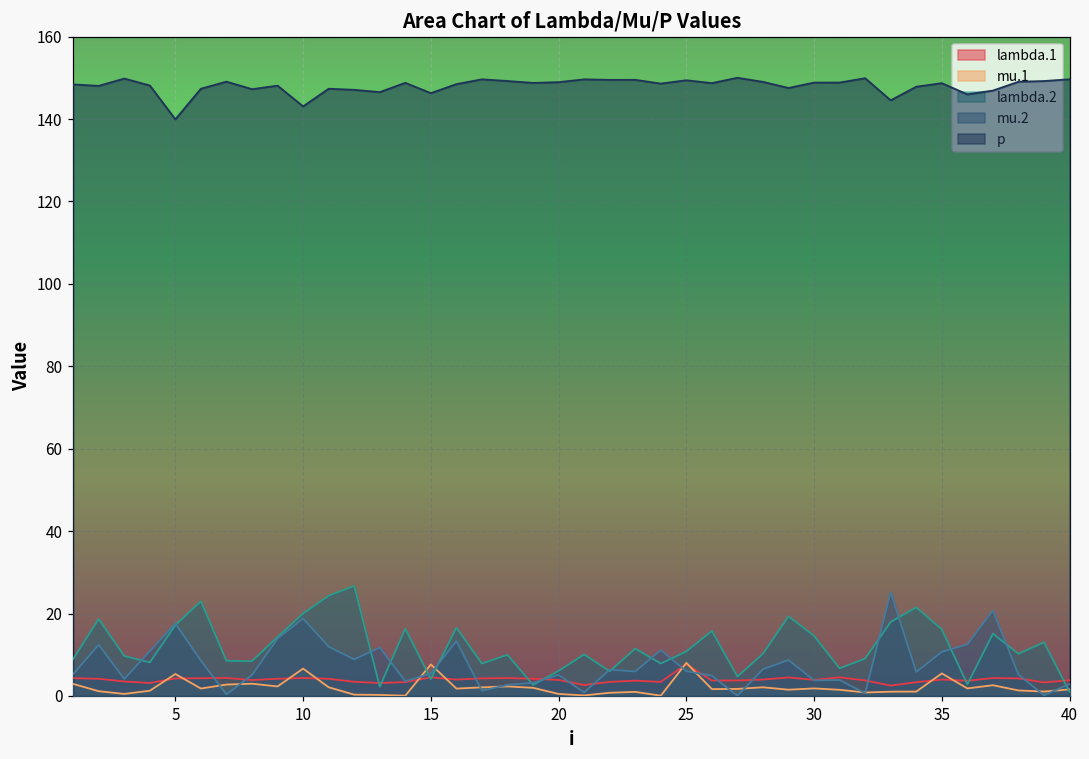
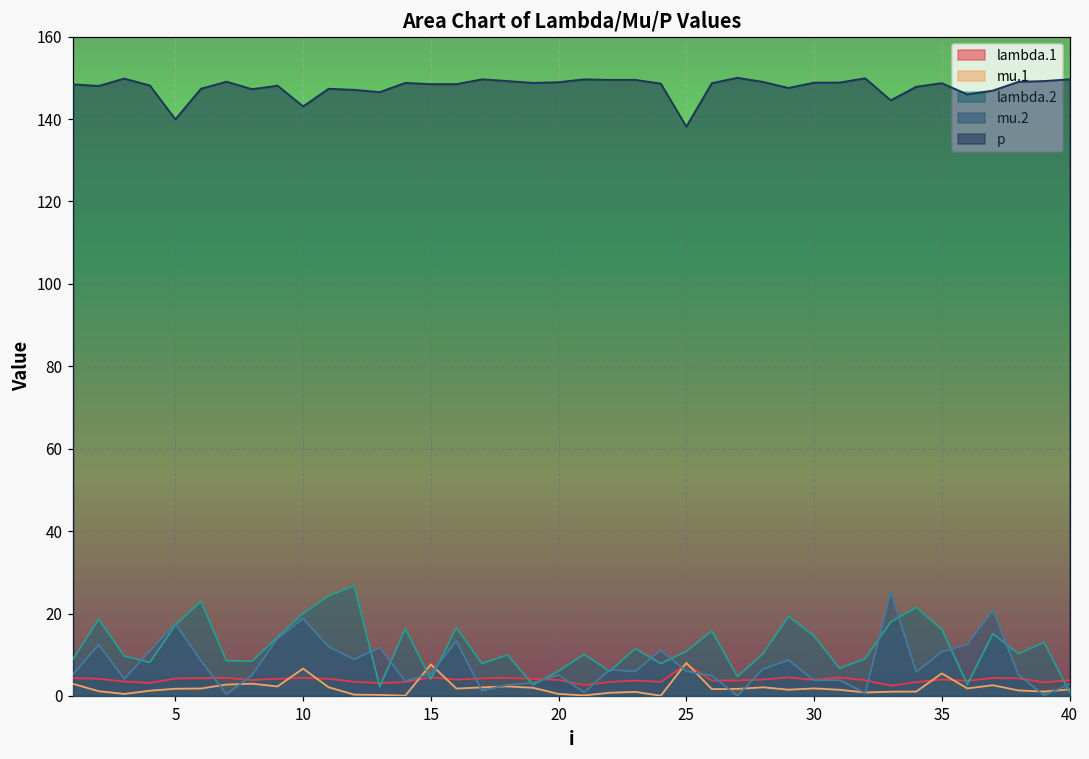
mu.1, 5: 5 -> 2
p, 15: 146 -> 148
p, 25: 149 -> 138
